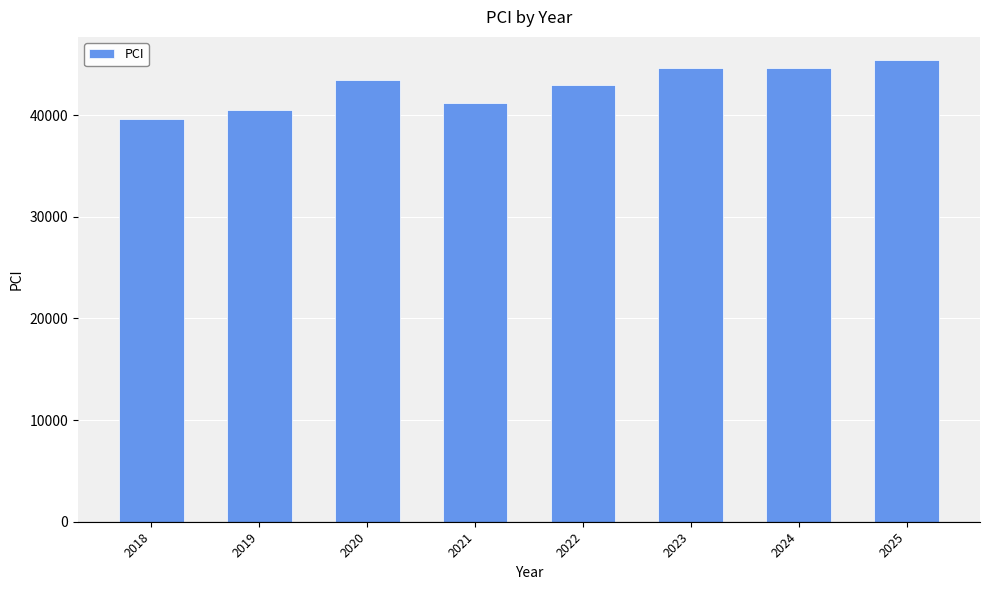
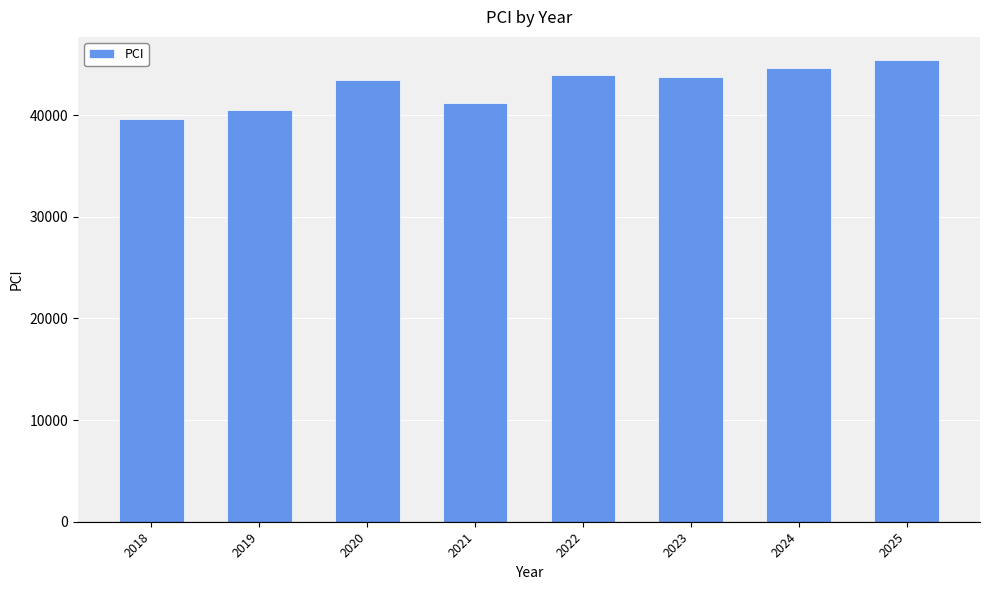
2022: 42900 -> 43900
2023: 44600 -> 43800
